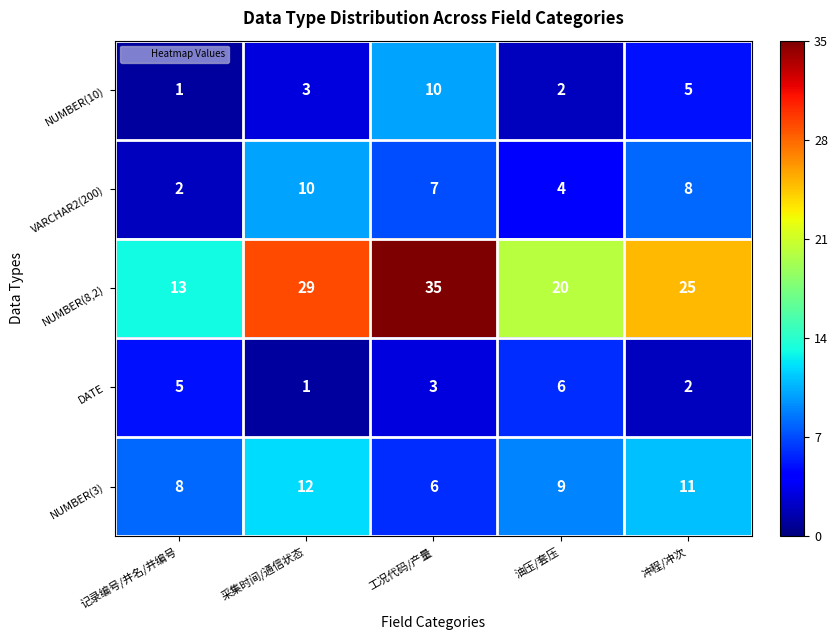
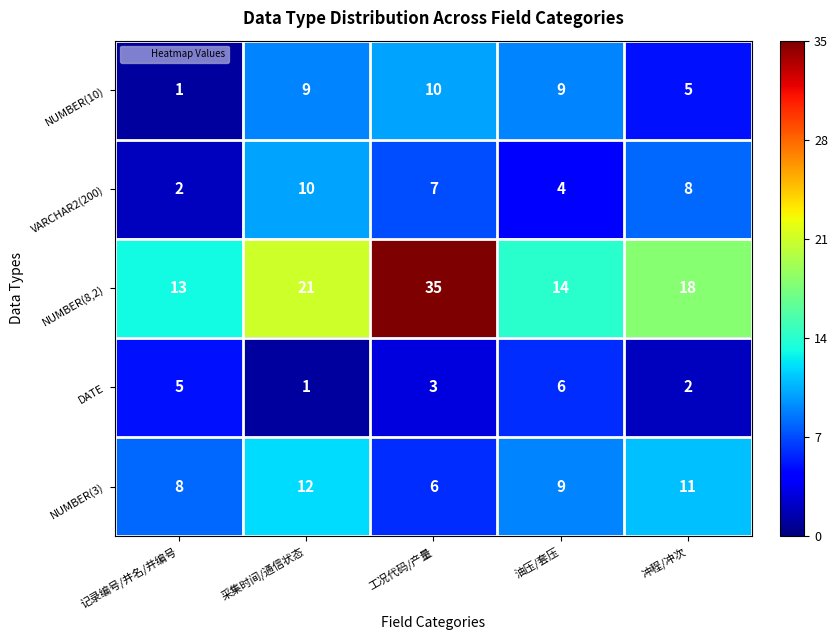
NUMBER(10), 采集时间/通信状态: 3 -> 9
NUMBER(10), 油压/套压: 2 -> 9
NUMBER(8,2), 采集时间/通信状态: 29 -> 21
NUMBER(8,2), 油压/套压: 20 -> 14
NUMBER(8,2), 冲程/冲次: 25 -> 18
